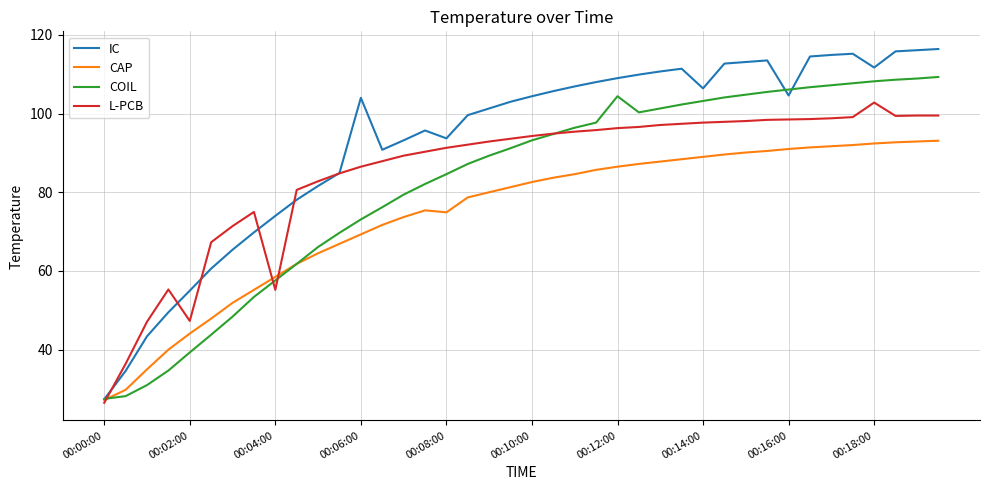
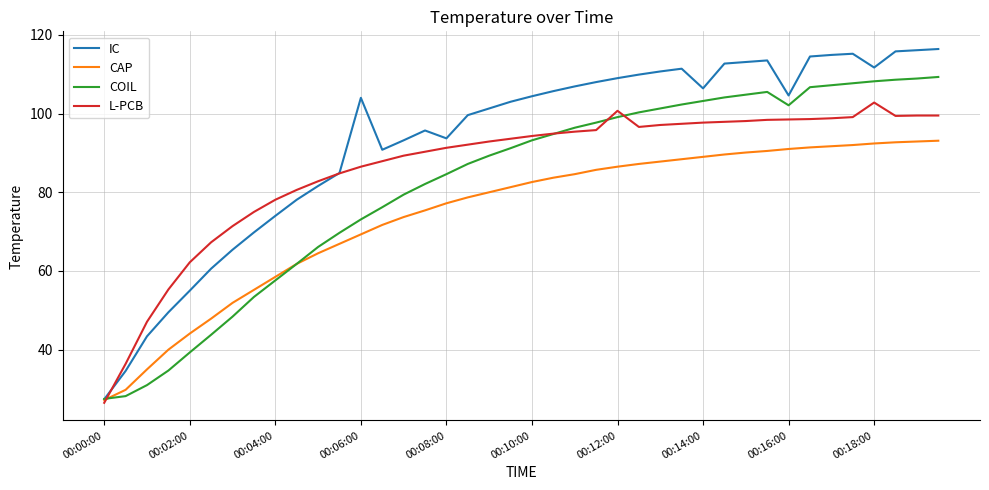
L-PCB, 00:02:00: 47 -> 62
L-PCB, 00:04:00: 55 -> 78
CAP, 00:08:00: 75 -> 77
COIL, 00:12:00: 104 -> 99
L-PCB, 00:12:00: 96 -> 101
COIL, 00:16:00: 106 -> 102
